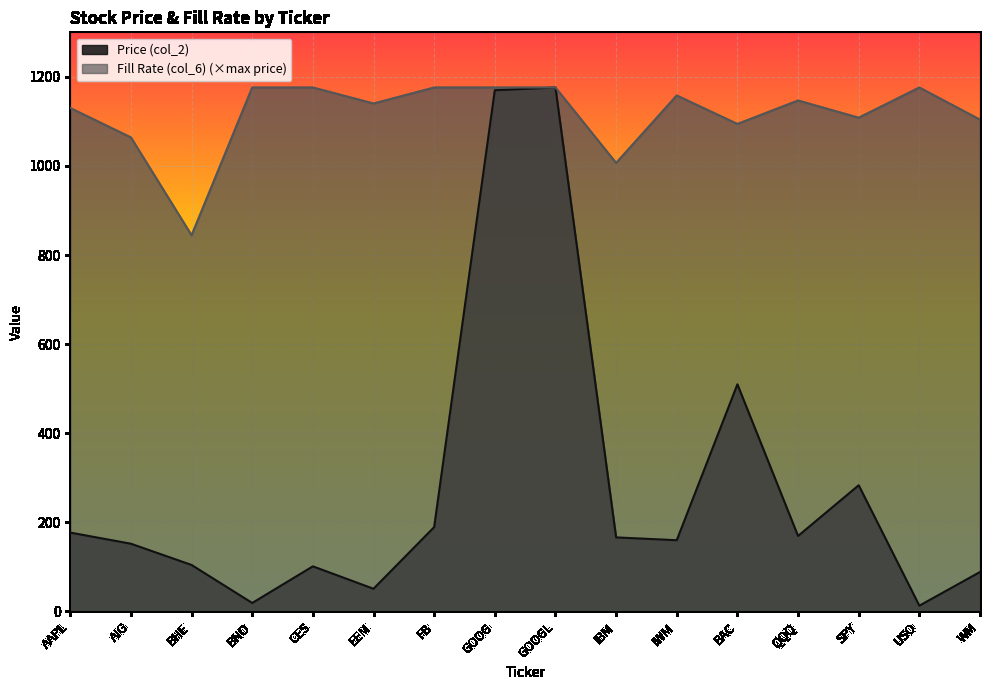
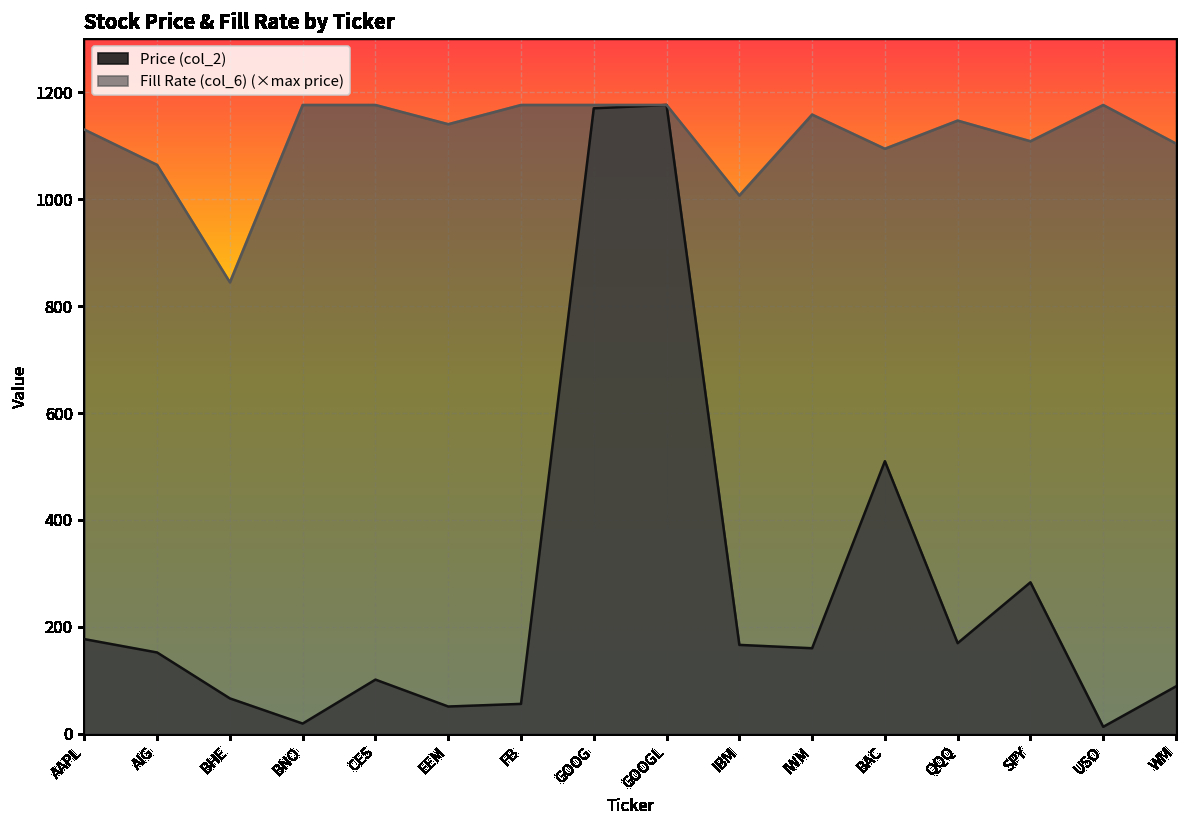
Price (col_2), BHE: 100 -> 70
Price (col_2), FB: 190 -> 60
